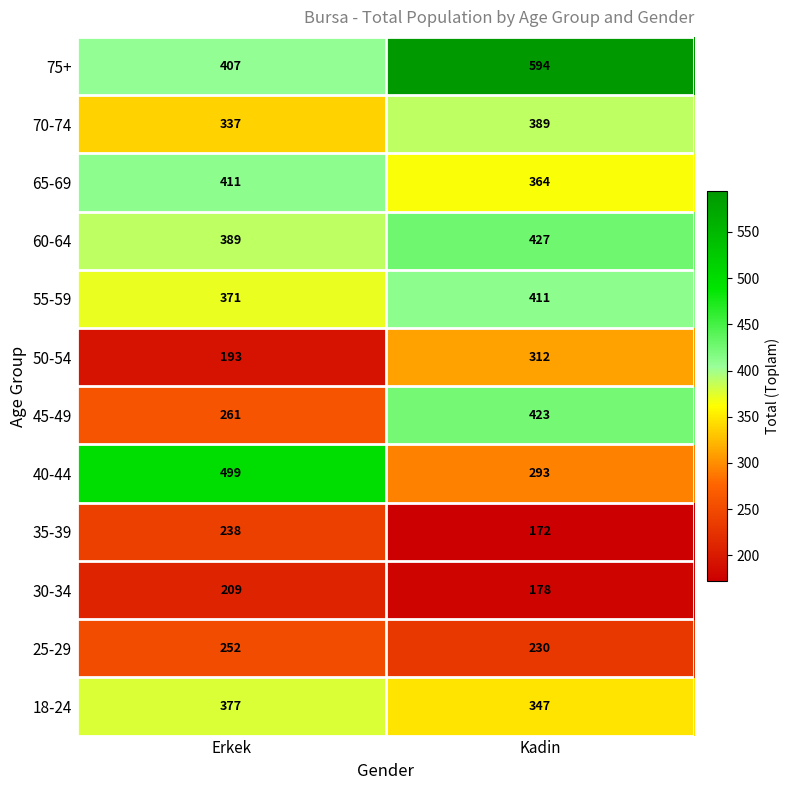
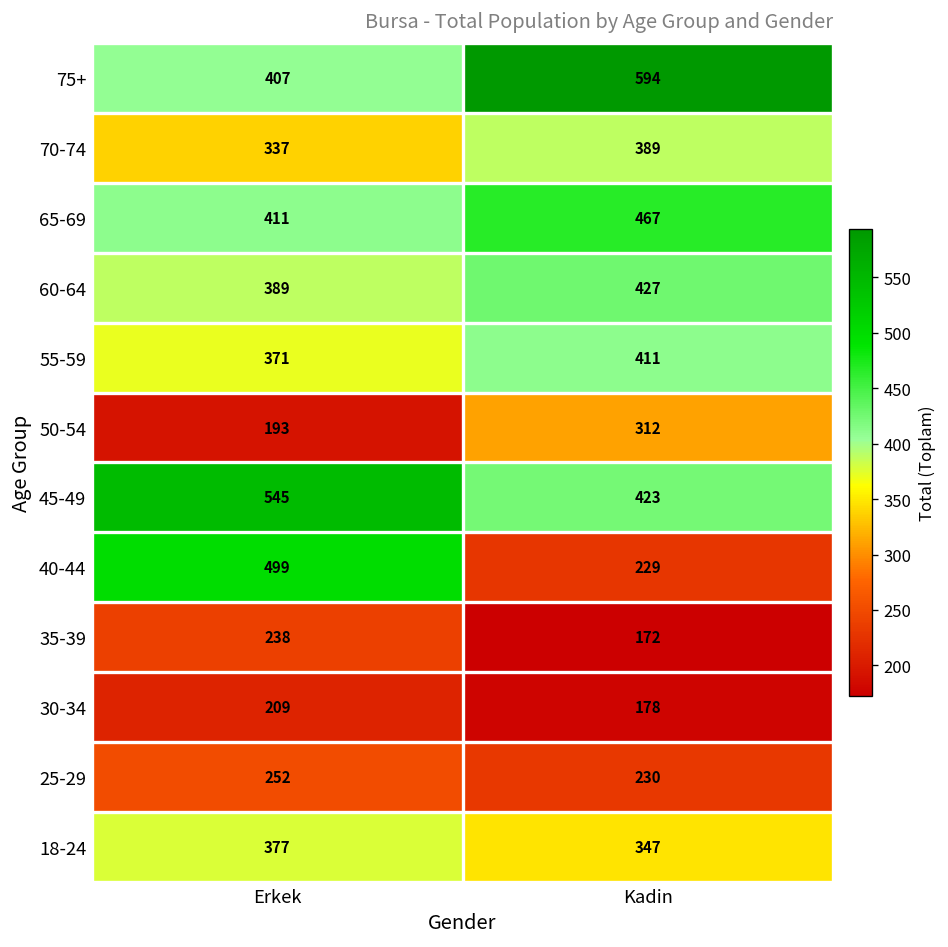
65-69, Kadin: 364 -> 467
45-49, Erkek: 261 -> 545
40-44, Kadin: 293 -> 229
